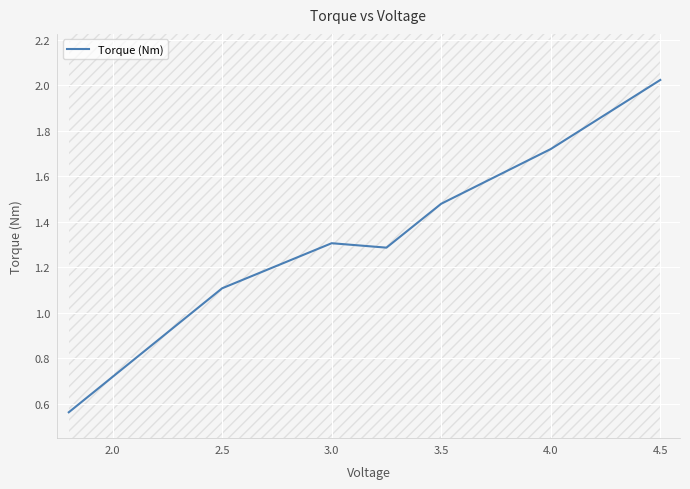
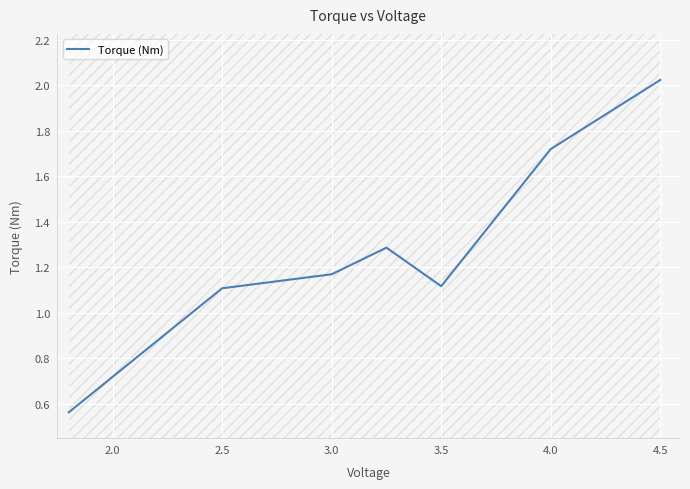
Torque (Nm), 3.0: 1.31 -> 1.17
Torque (Nm), 3.5: 1.48 -> 1.12
